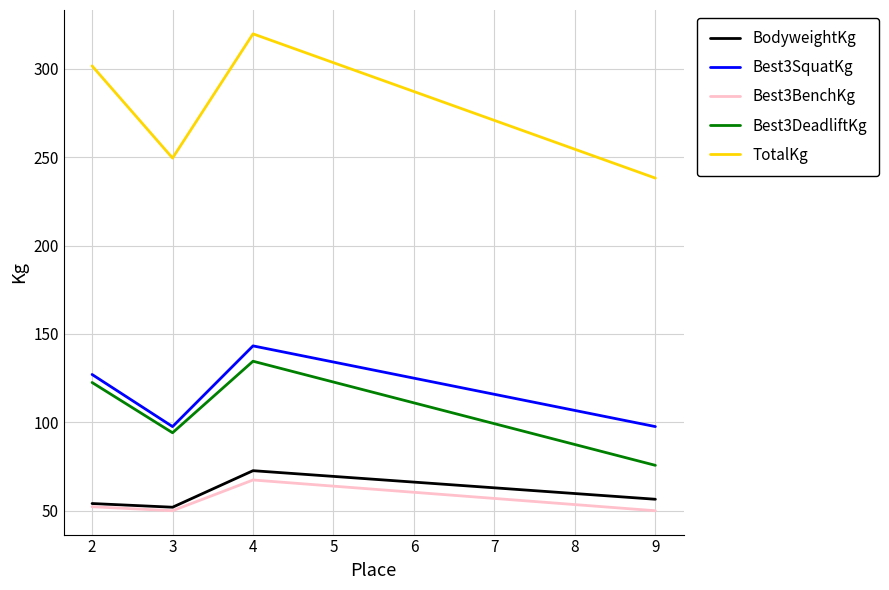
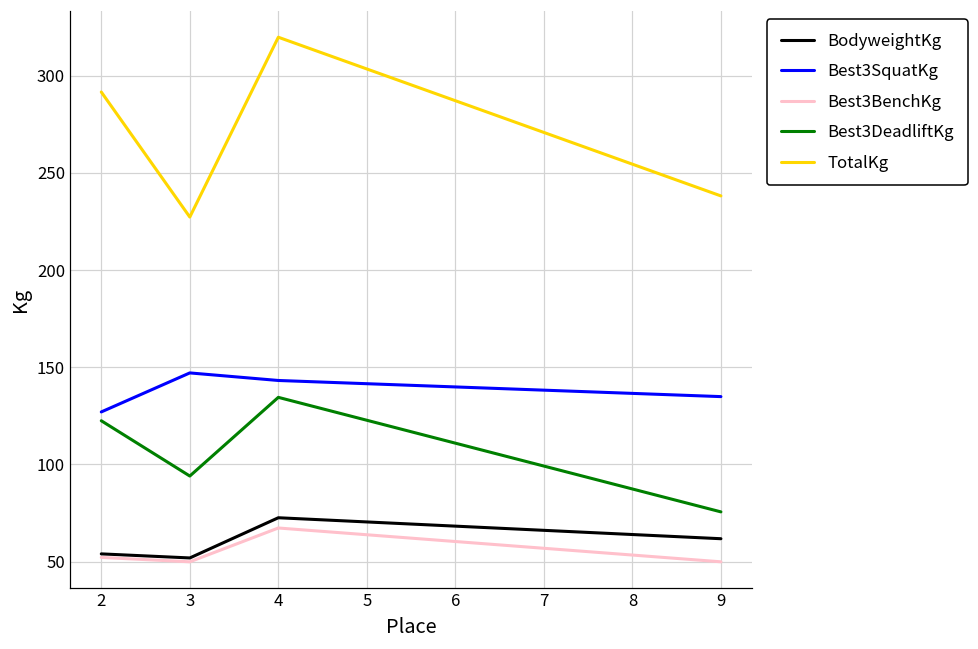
TotalKg, 2: 302 -> 292
Best3SquatKg, 3: 98 -> 147
TotalKg, 3: 249 -> 227
BodyweightKg, 9: 56 -> 62
Best3SquatKg, 9: 98 -> 135
